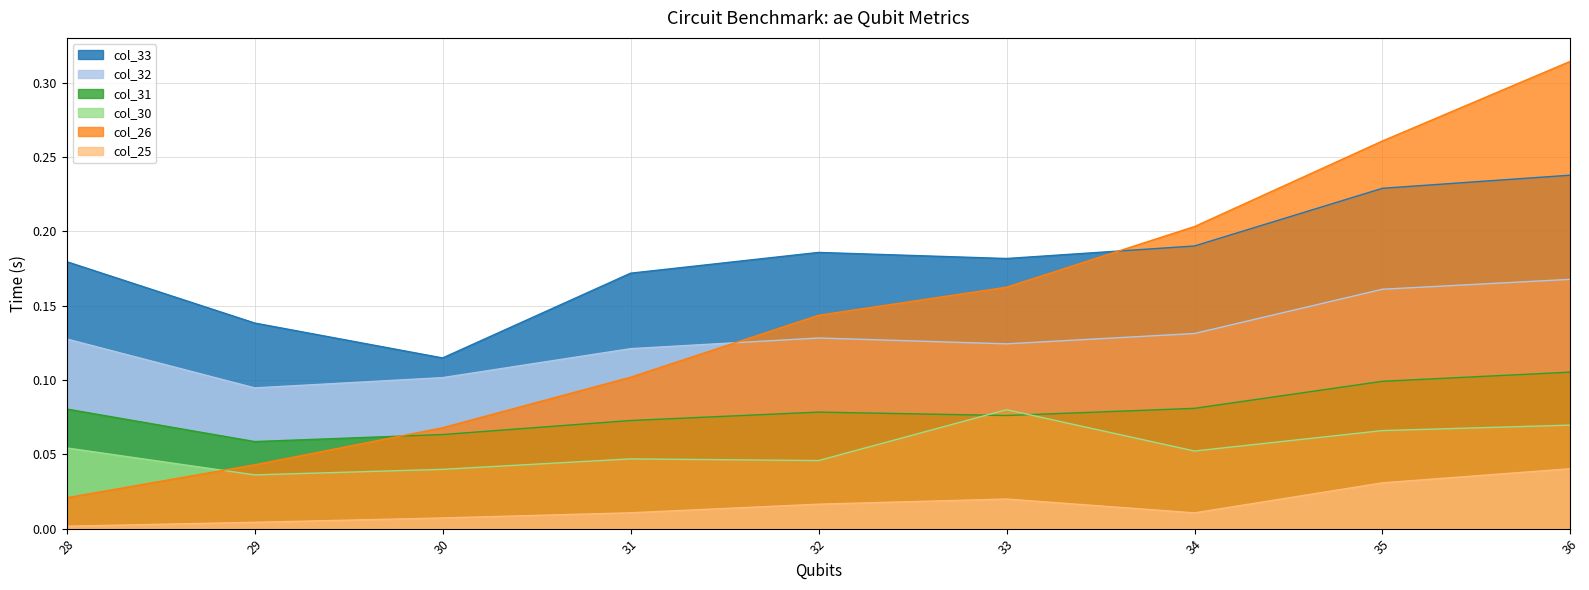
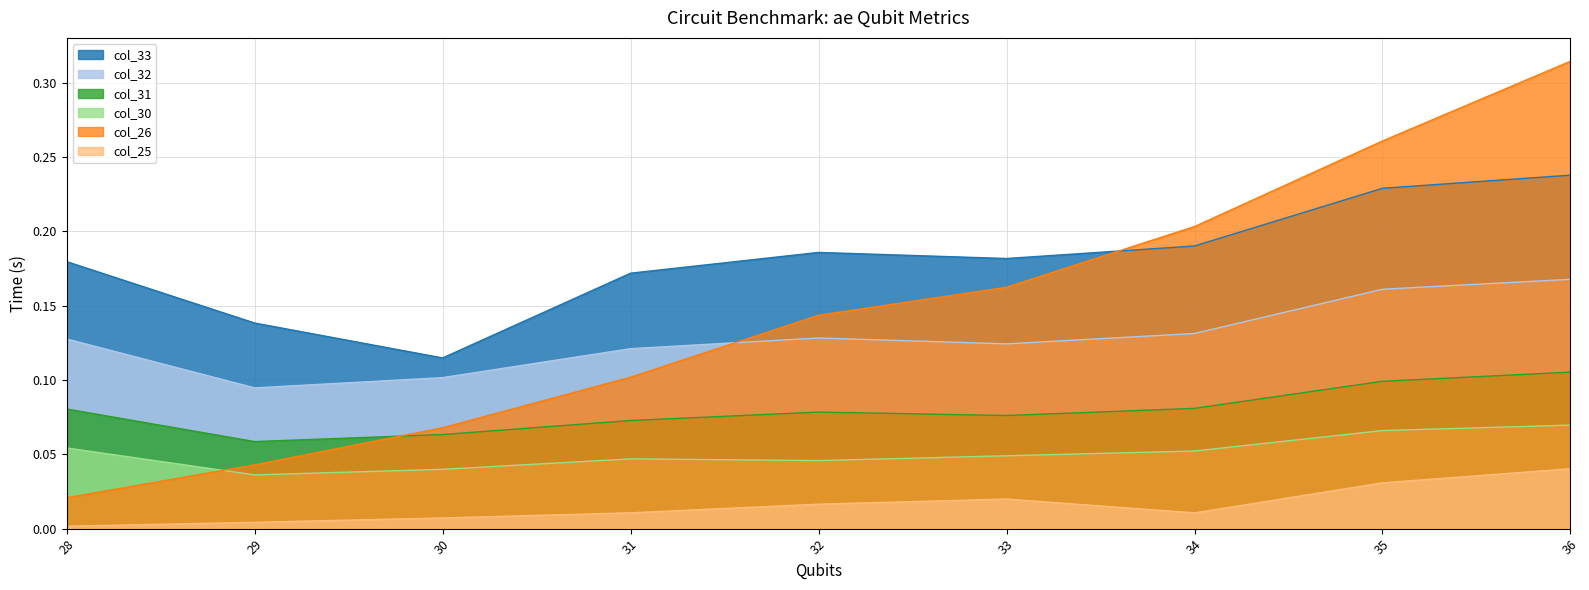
col_30, 33: 0.080 -> 0.049
